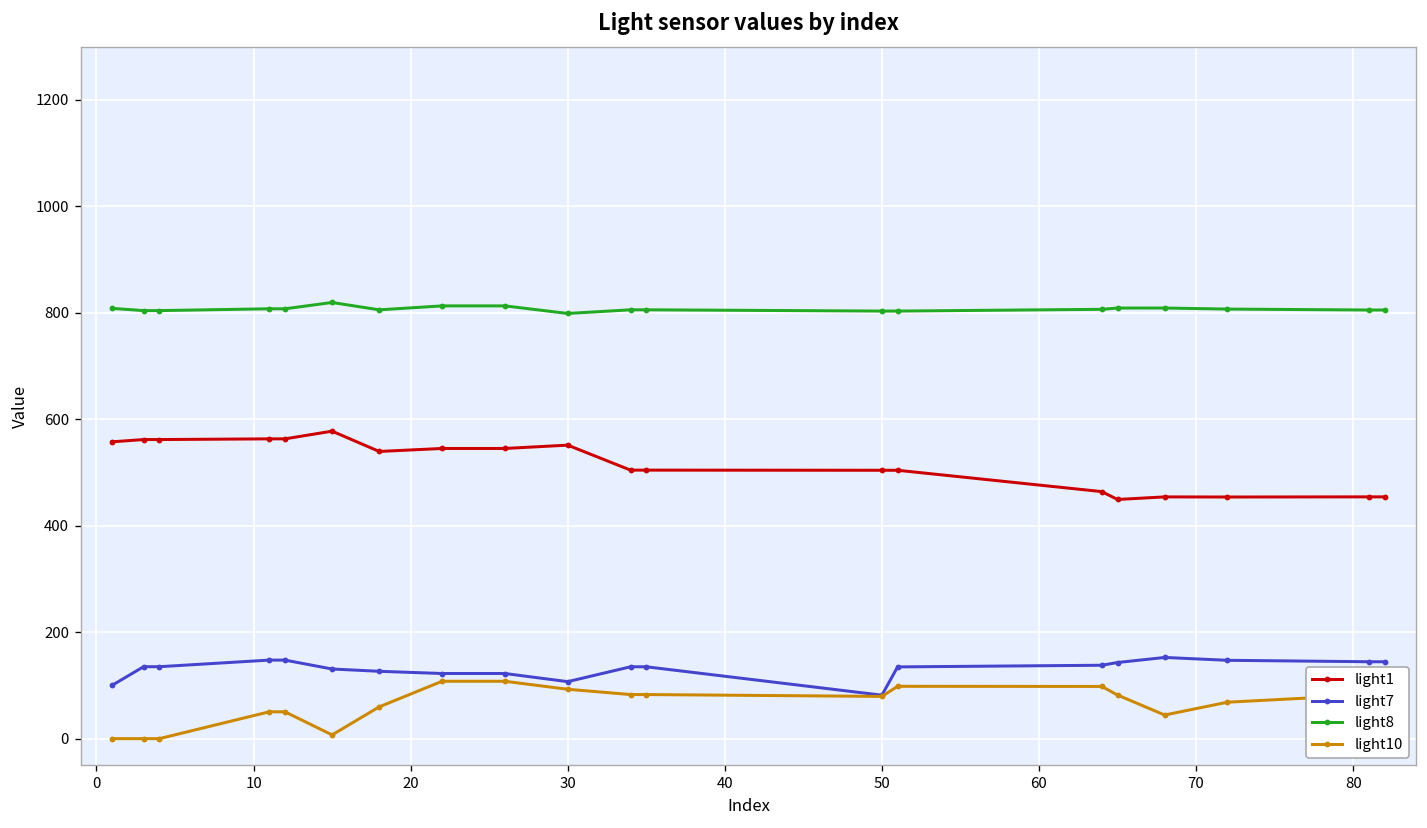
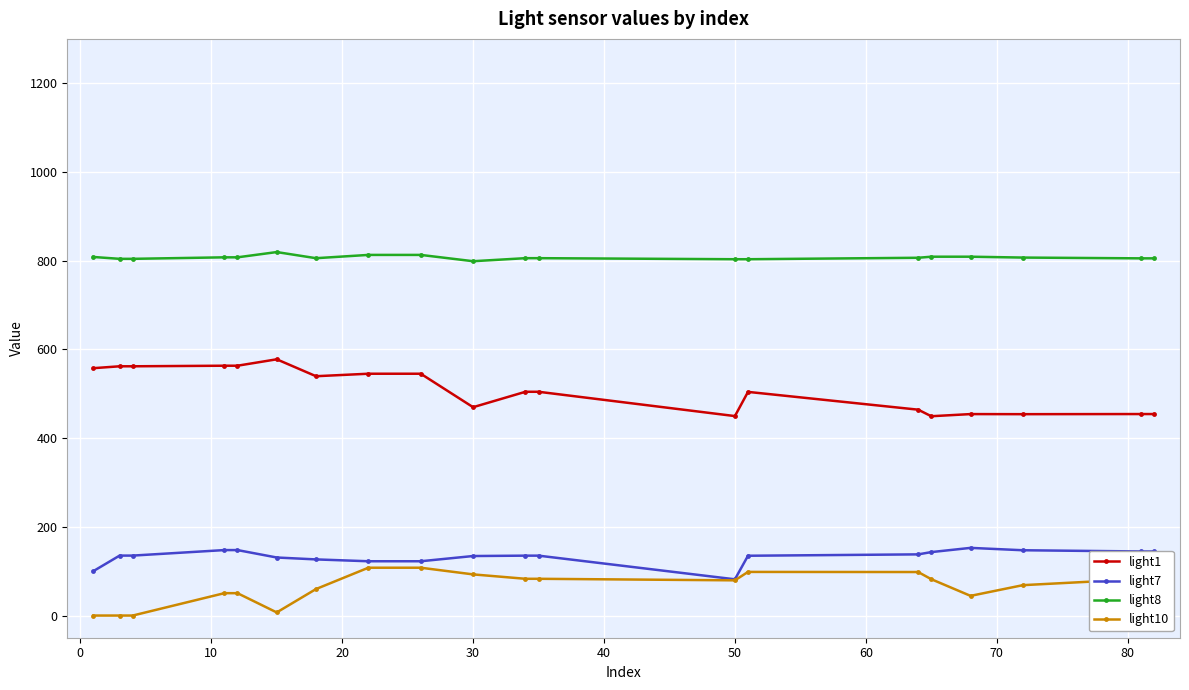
light1, 30: 550 -> 470
light7, 30: 110 -> 130
light1, 50: 500 -> 450
